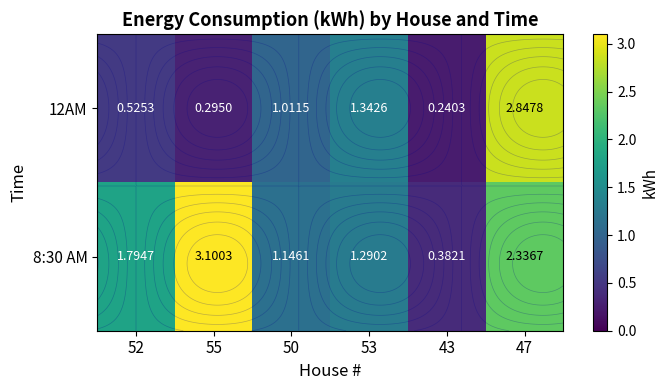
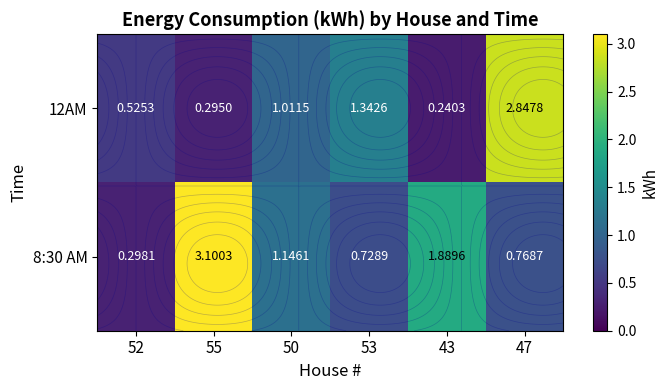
8:30 AM, 52: 1.7947 -> 0.2981
8:30 AM, 53: 1.2902 -> 0.7289
8:30 AM, 43: 0.3821 -> 1.8896
8:30 AM, 47: 2.3367 -> 0.7687
